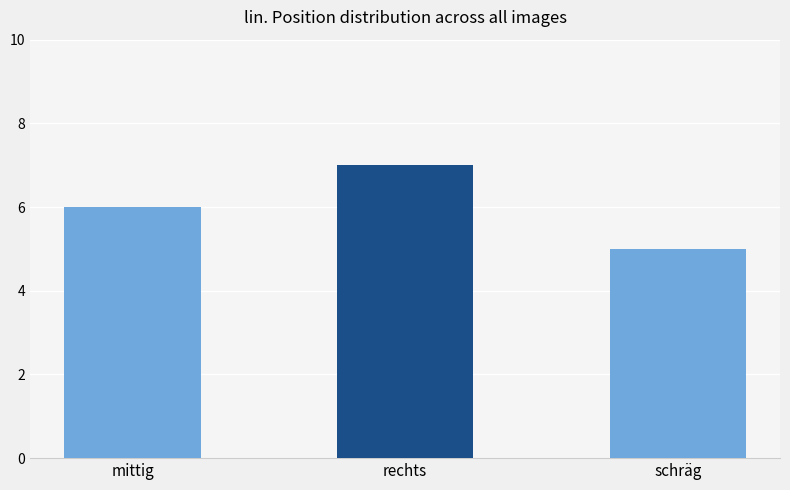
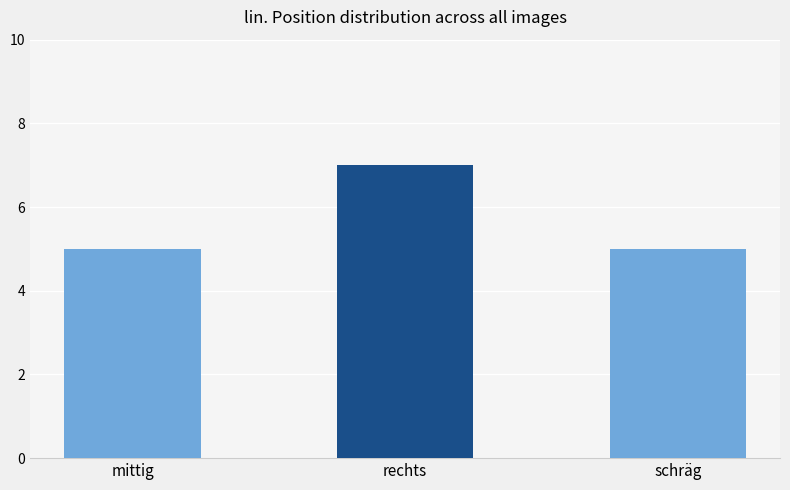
mittig: 6 -> 5
